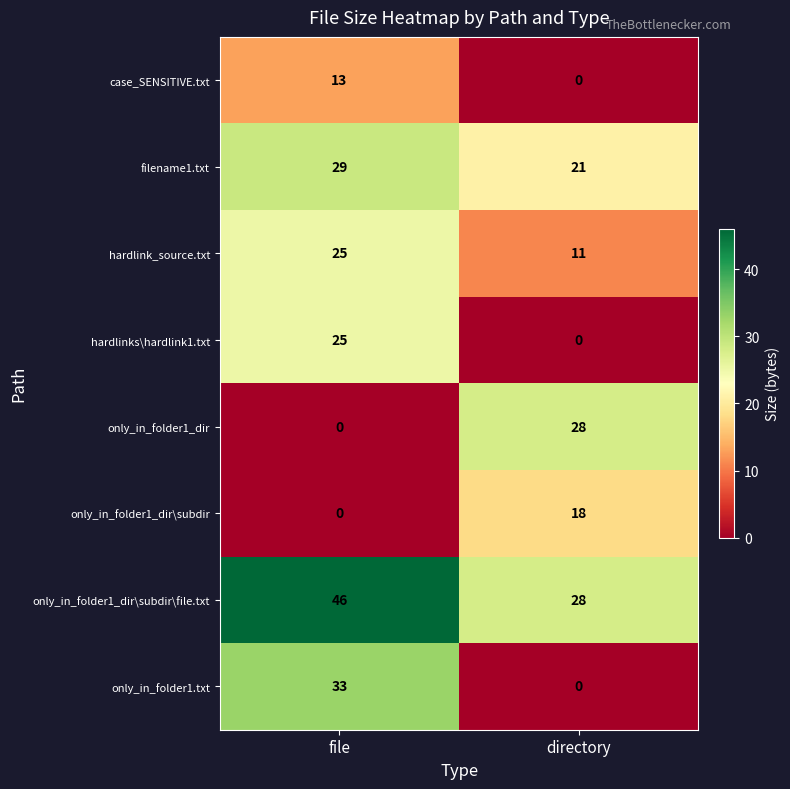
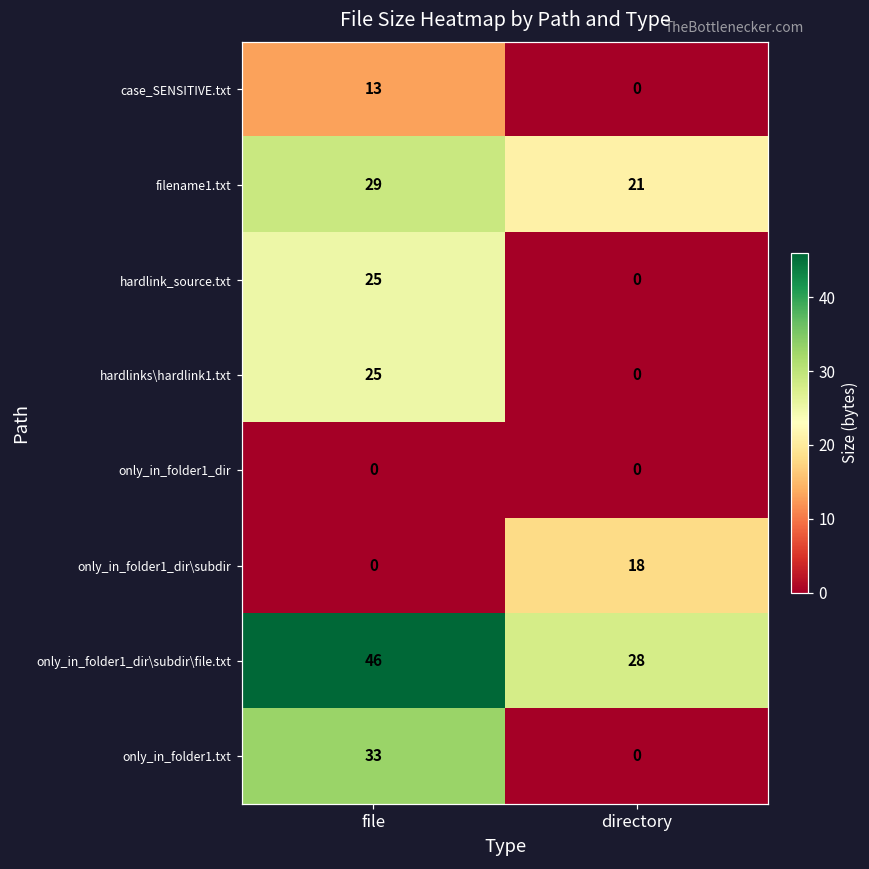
hardlink_source.txt, directory: 11 -> 0
only_in_folder1_dir, directory: 28 -> 0
